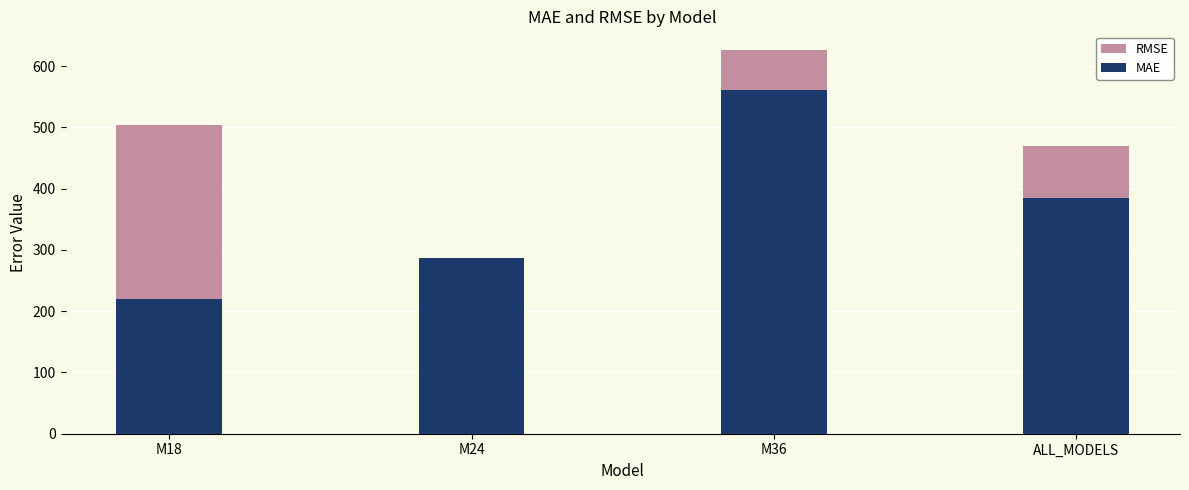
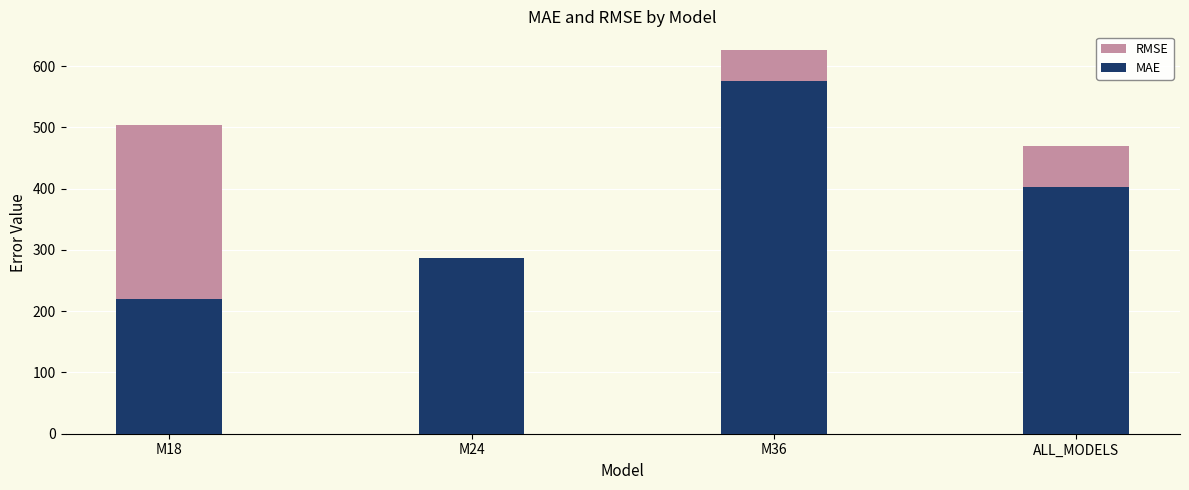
MAE, M36: 560 -> 580
MAE, ALL_MODELS: 380 -> 400
